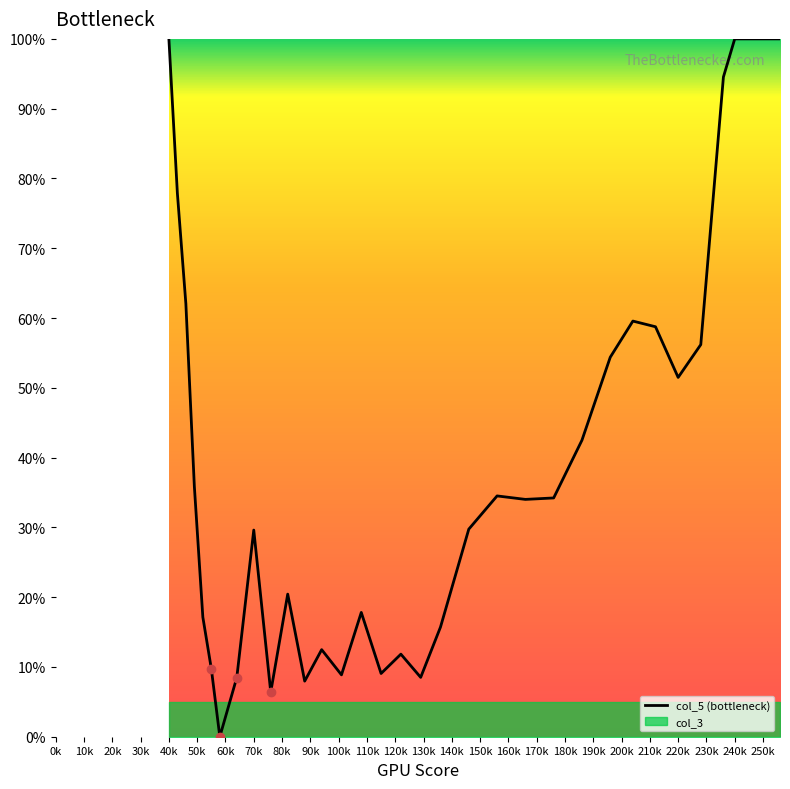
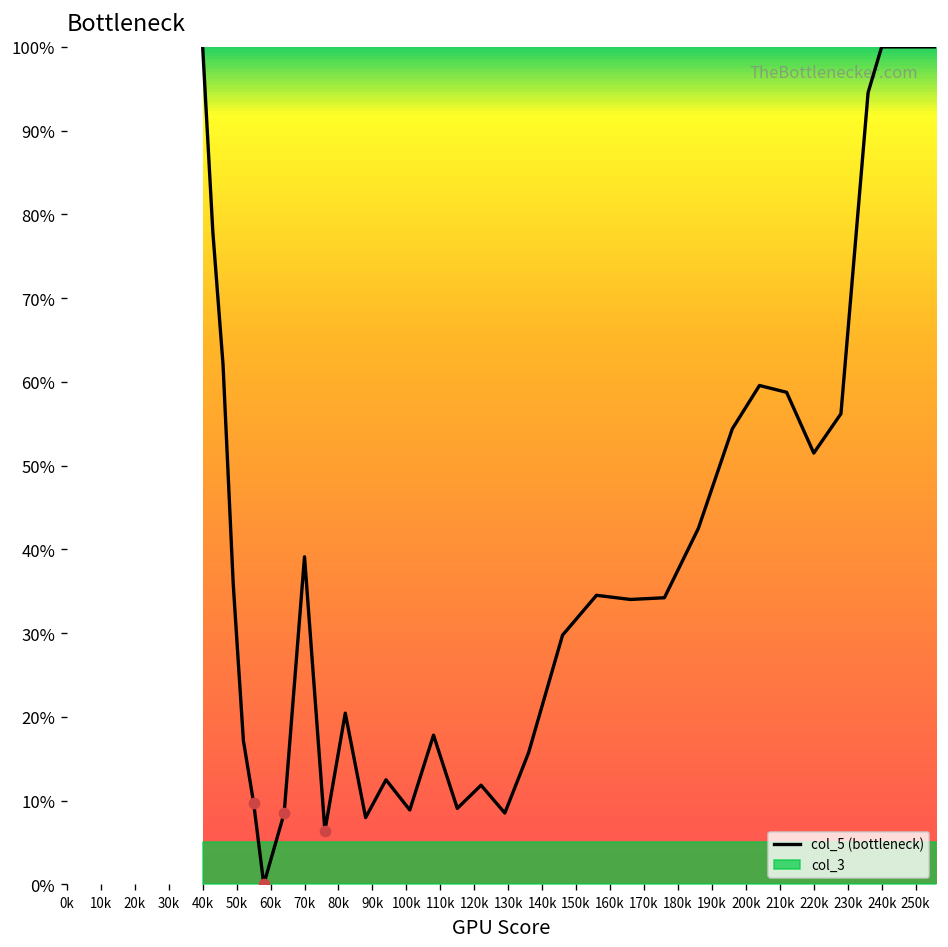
col_5 (bottleneck), 70k: 30% -> 39%
